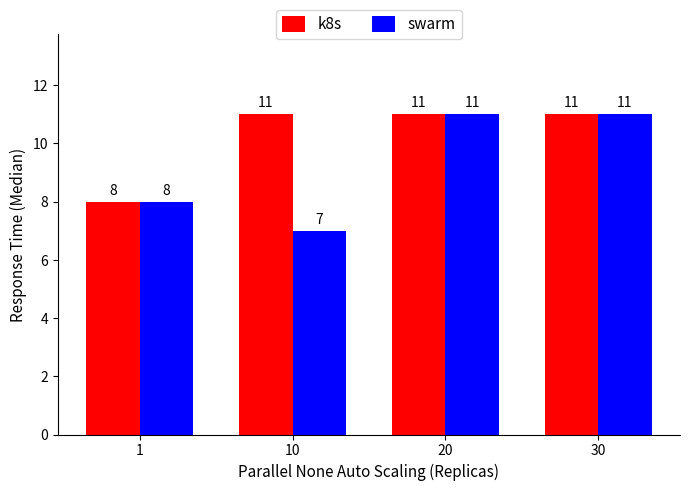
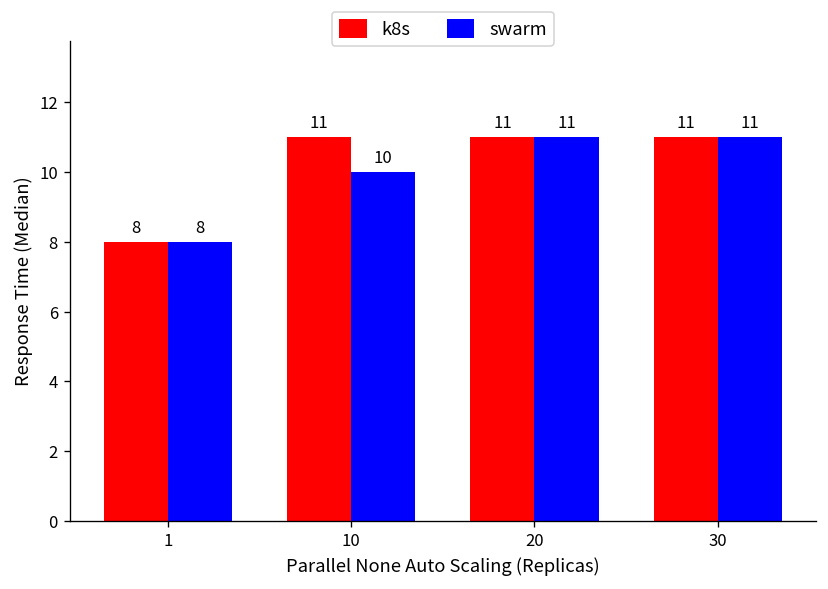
swarm, 10: 7 -> 10
